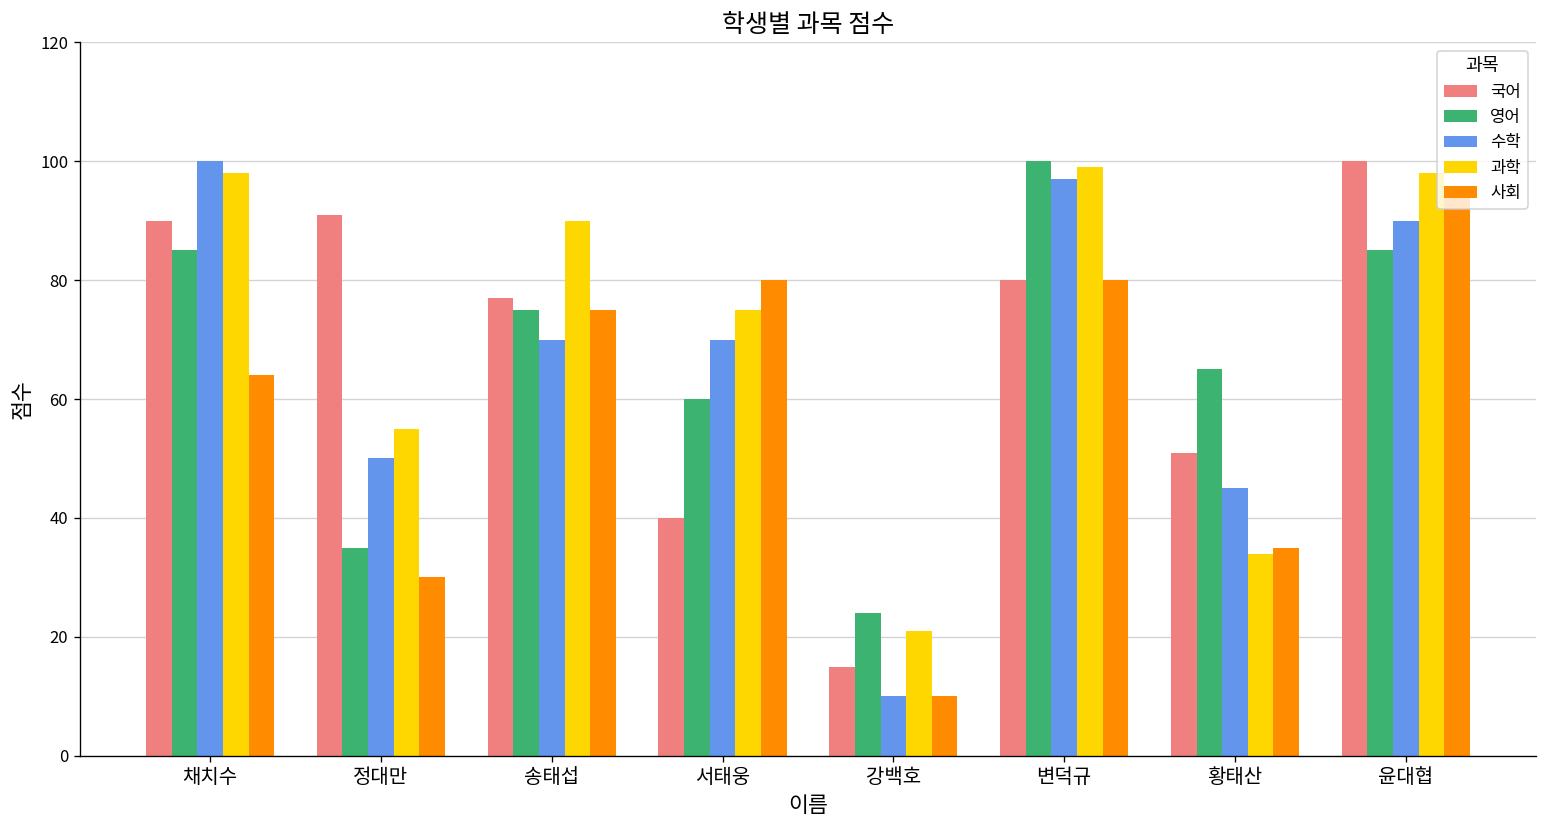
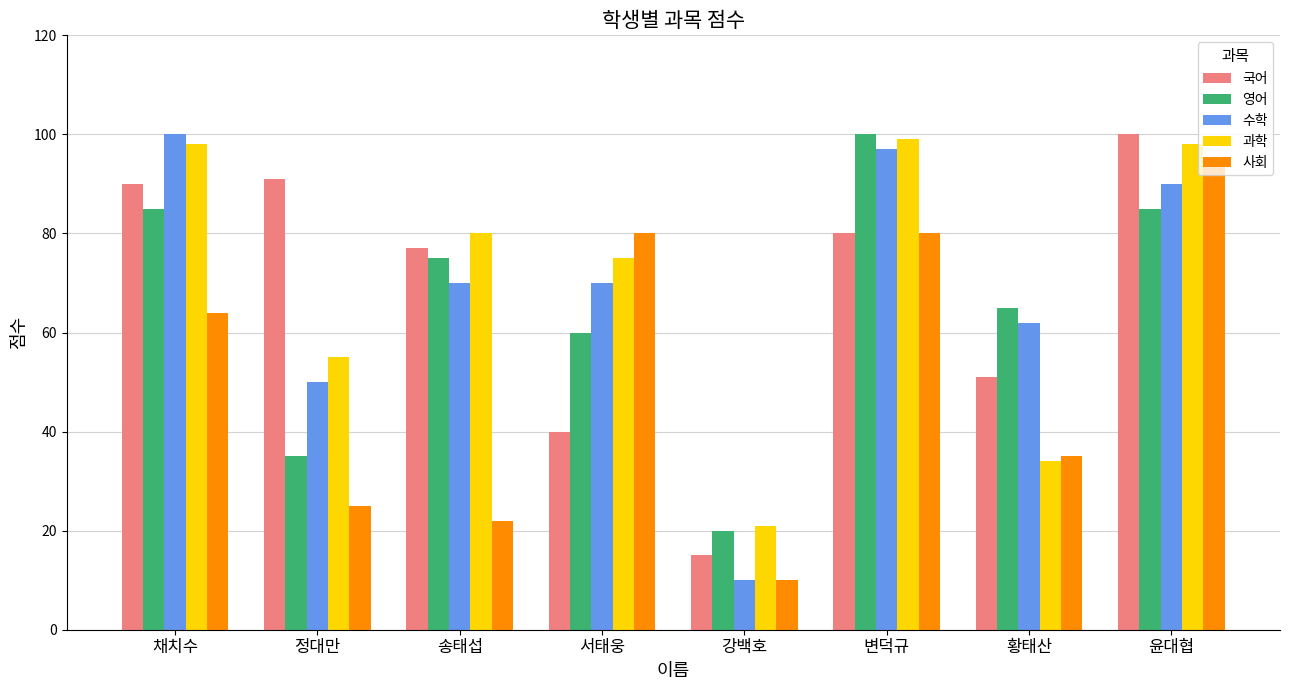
사회, 정대만: 30 -> 25
과학, 송태섭: 90 -> 80
사회, 송태섭: 75 -> 22
영어, 강백호: 24 -> 20
수학, 황태산: 45 -> 62
